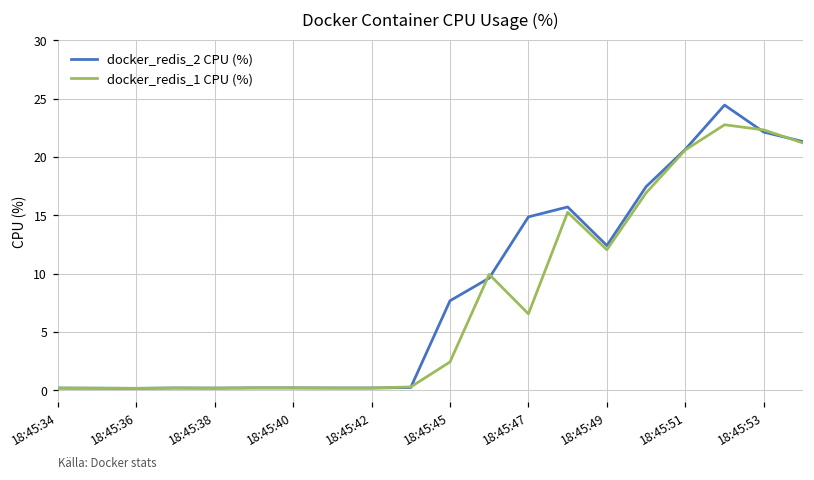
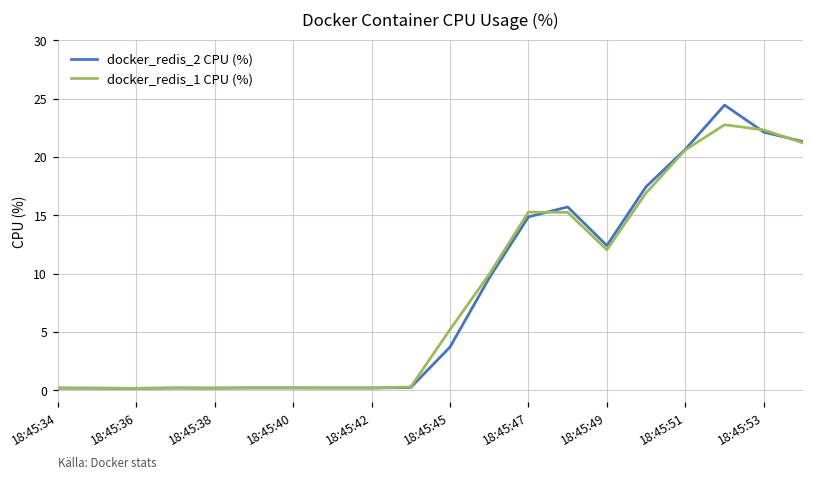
docker_redis_2 CPU (%), 18:45:45: 7.7 -> 3.7
docker_redis_1 CPU (%), 18:45:45: 2.4 -> 5.2
docker_redis_1 CPU (%), 18:45:47: 6.5 -> 15.3
